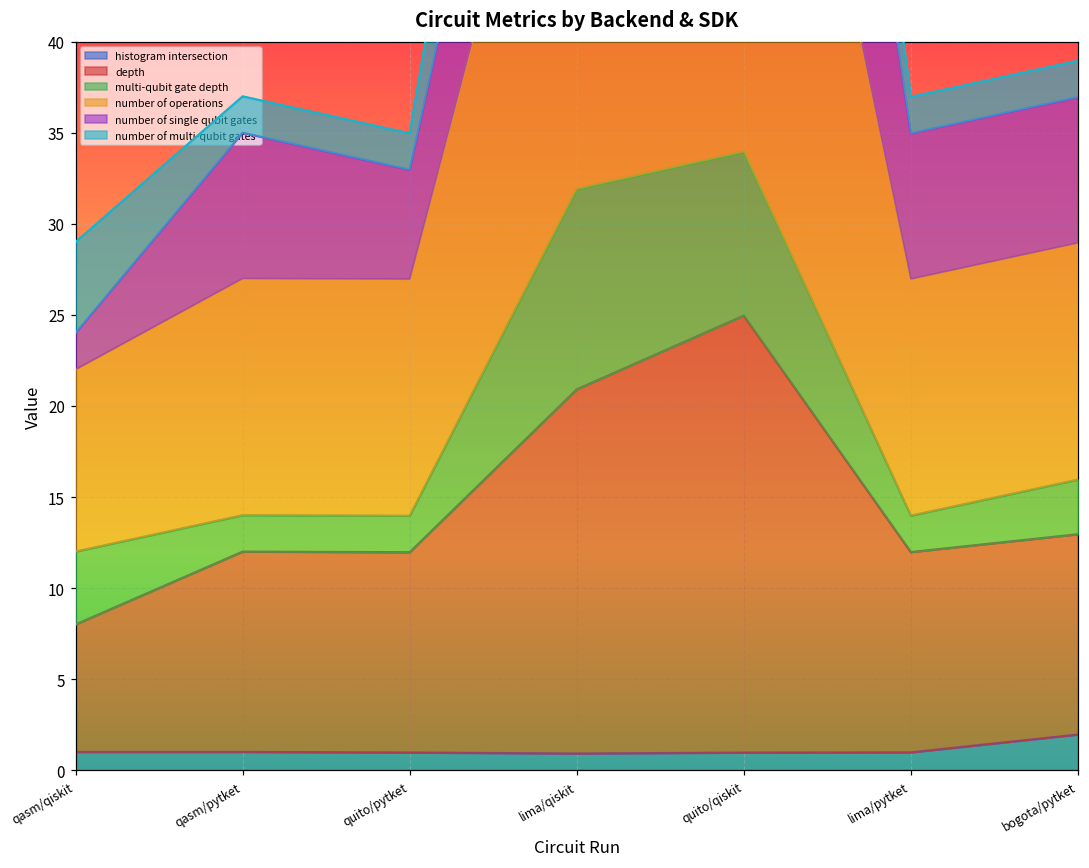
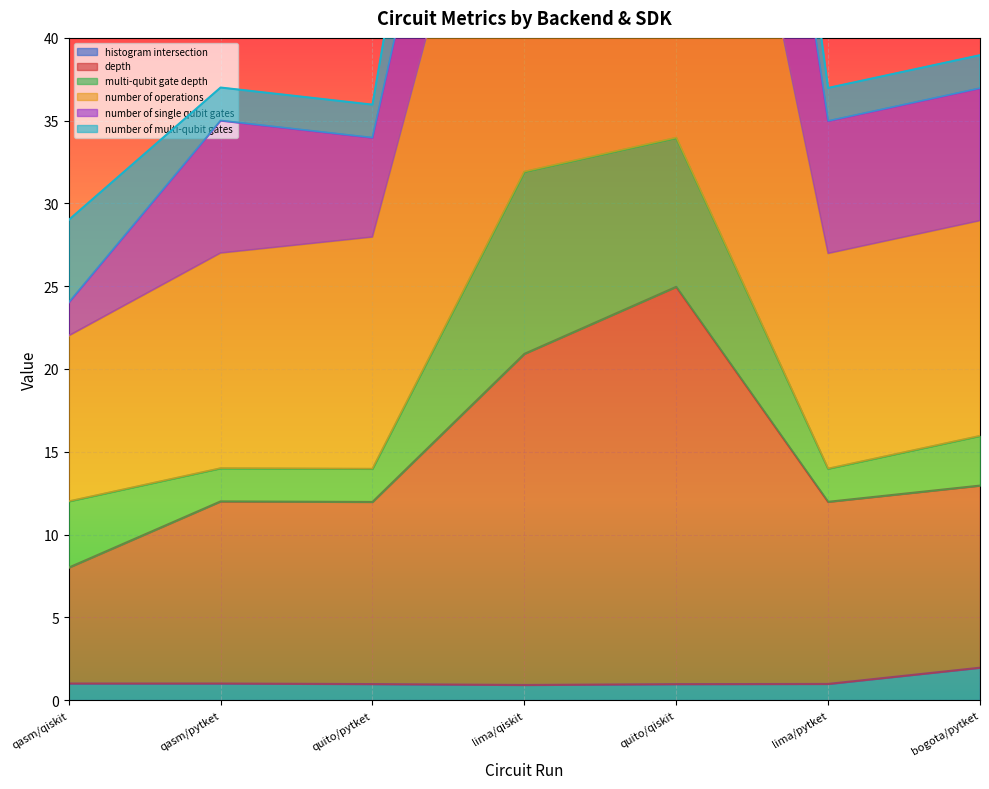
number of operations, quito/pytket: 13 -> 14
